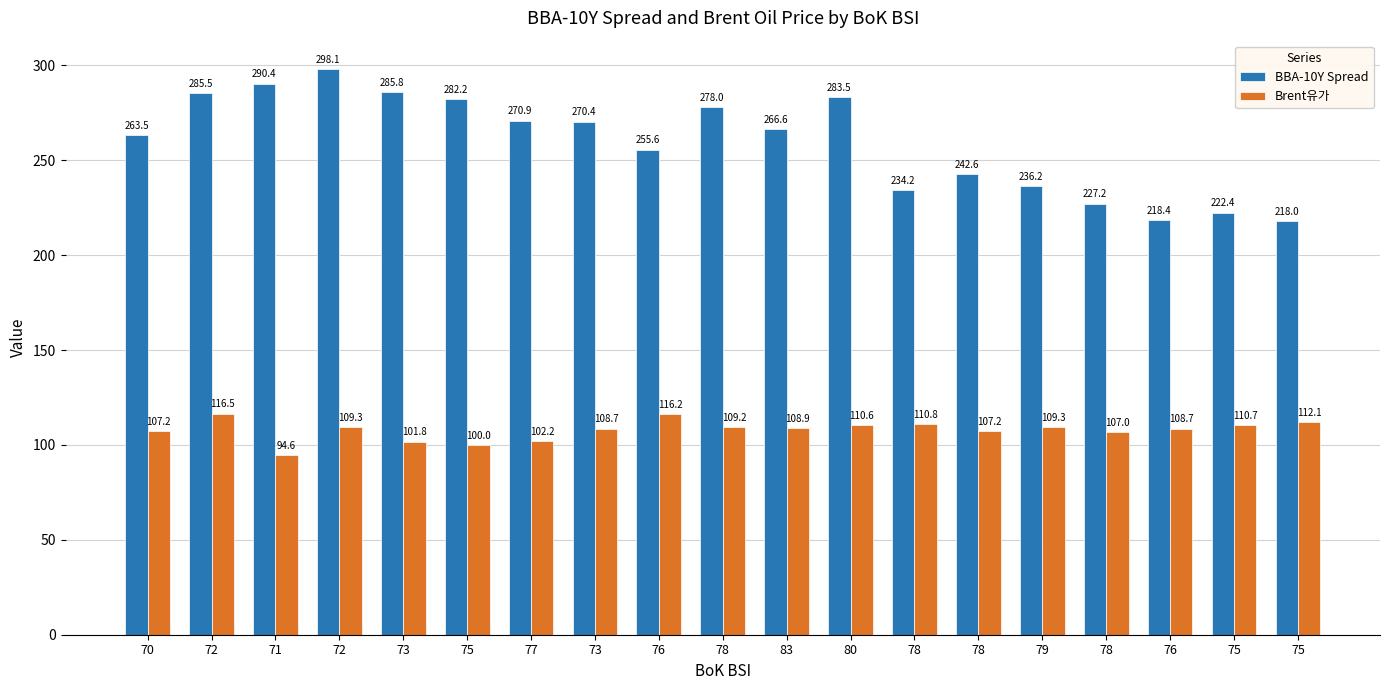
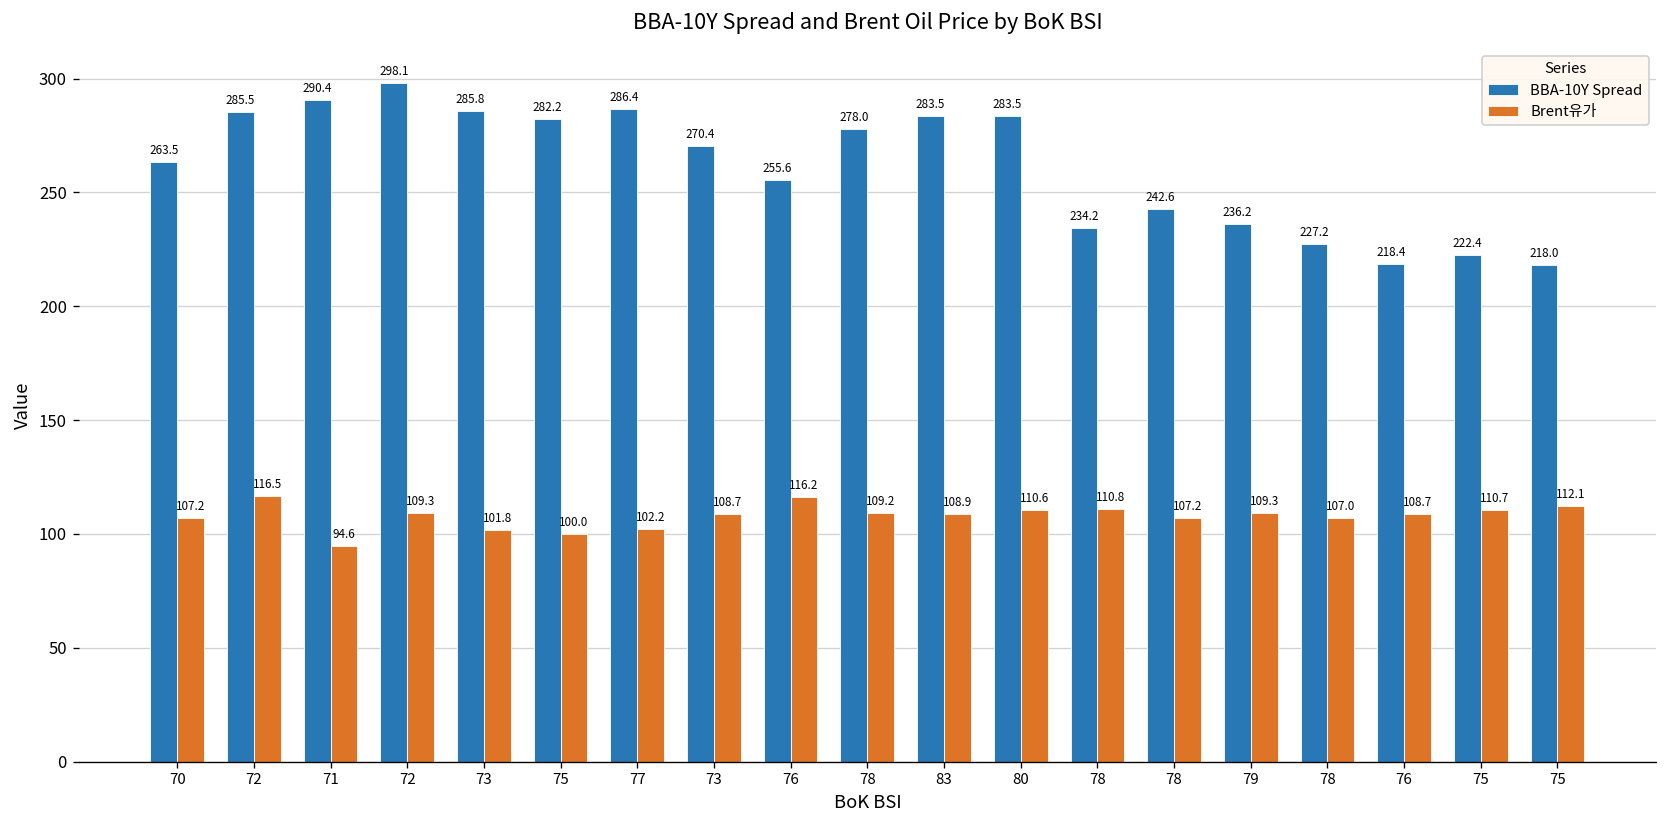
BBA-10Y Spread, 77: 270.9 -> 286.4
BBA-10Y Spread, 83: 266.6 -> 283.5
